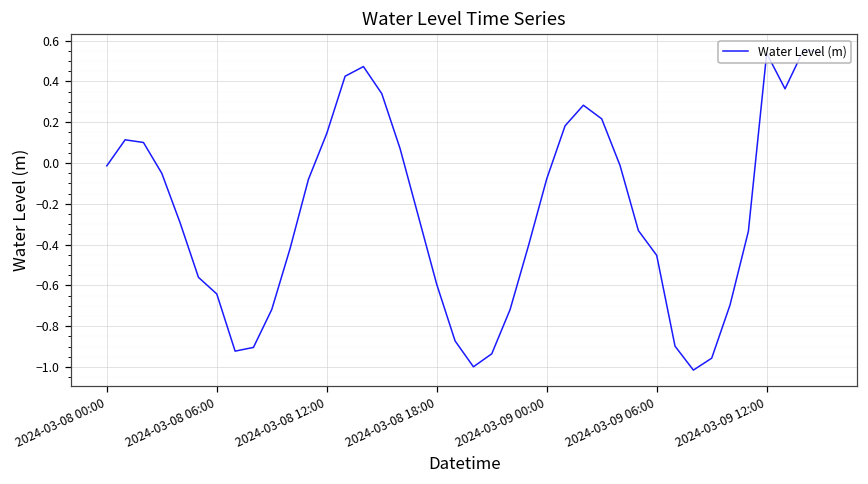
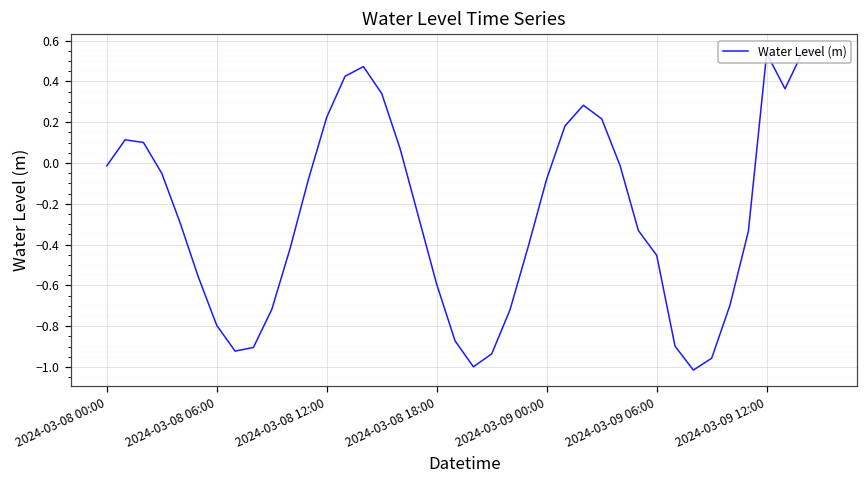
2024-03-08 06:00: -0.64 -> -0.80
2024-03-08 12:00: 0.14 -> 0.23
